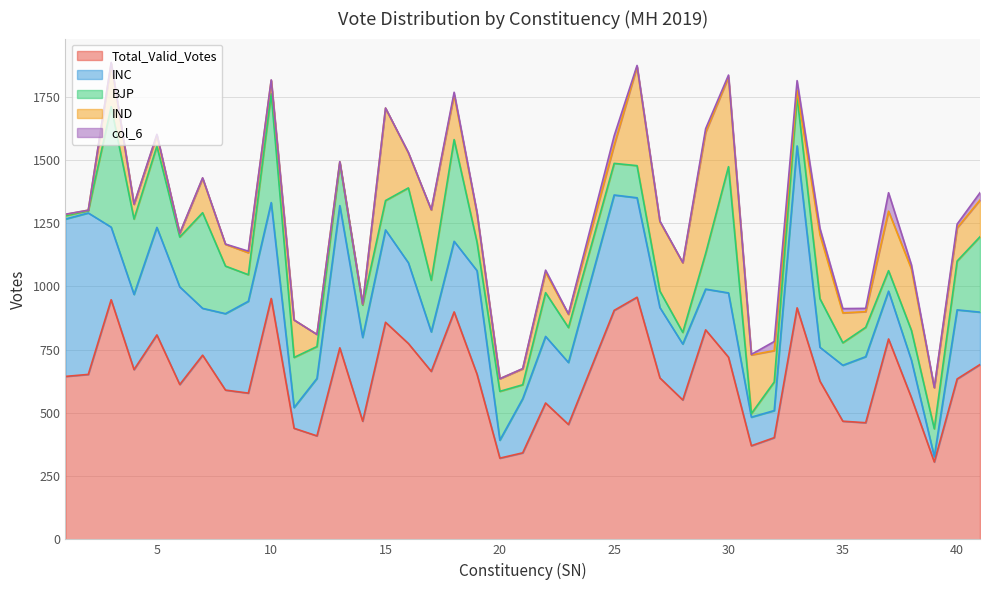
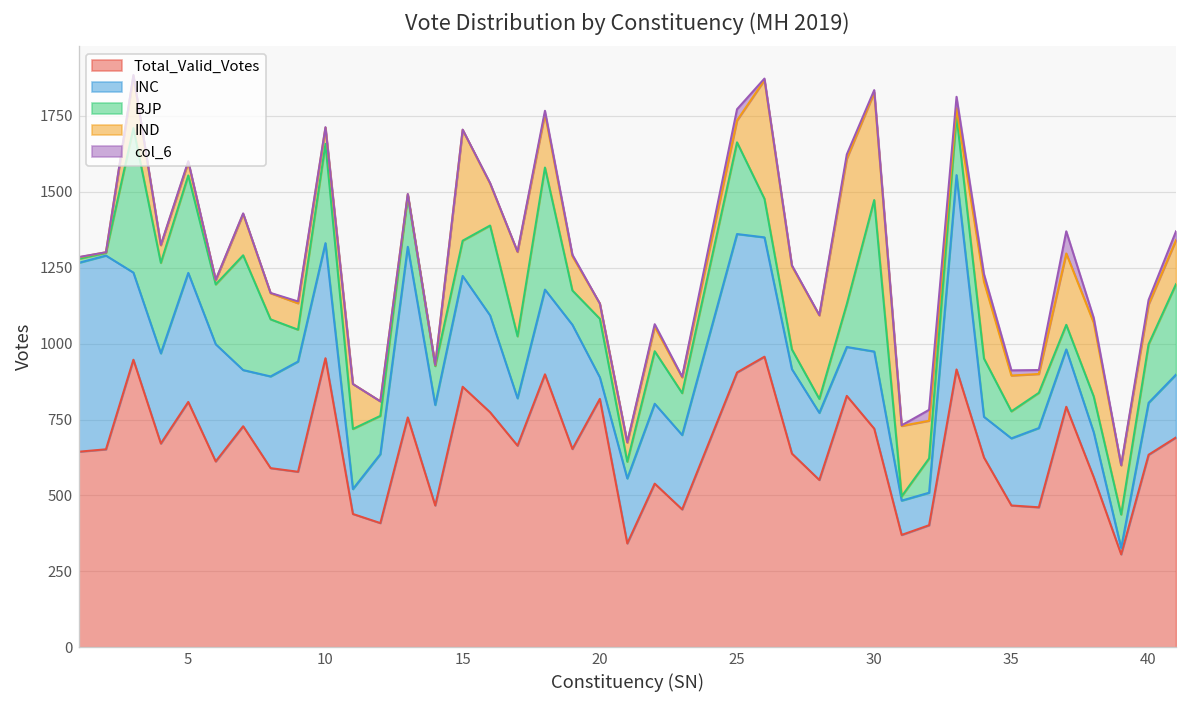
BJP, 10: 430 -> 330
Total_Valid_Votes, 20: 320 -> 820
BJP, 25: 130 -> 300
INC, 40: 270 -> 170
